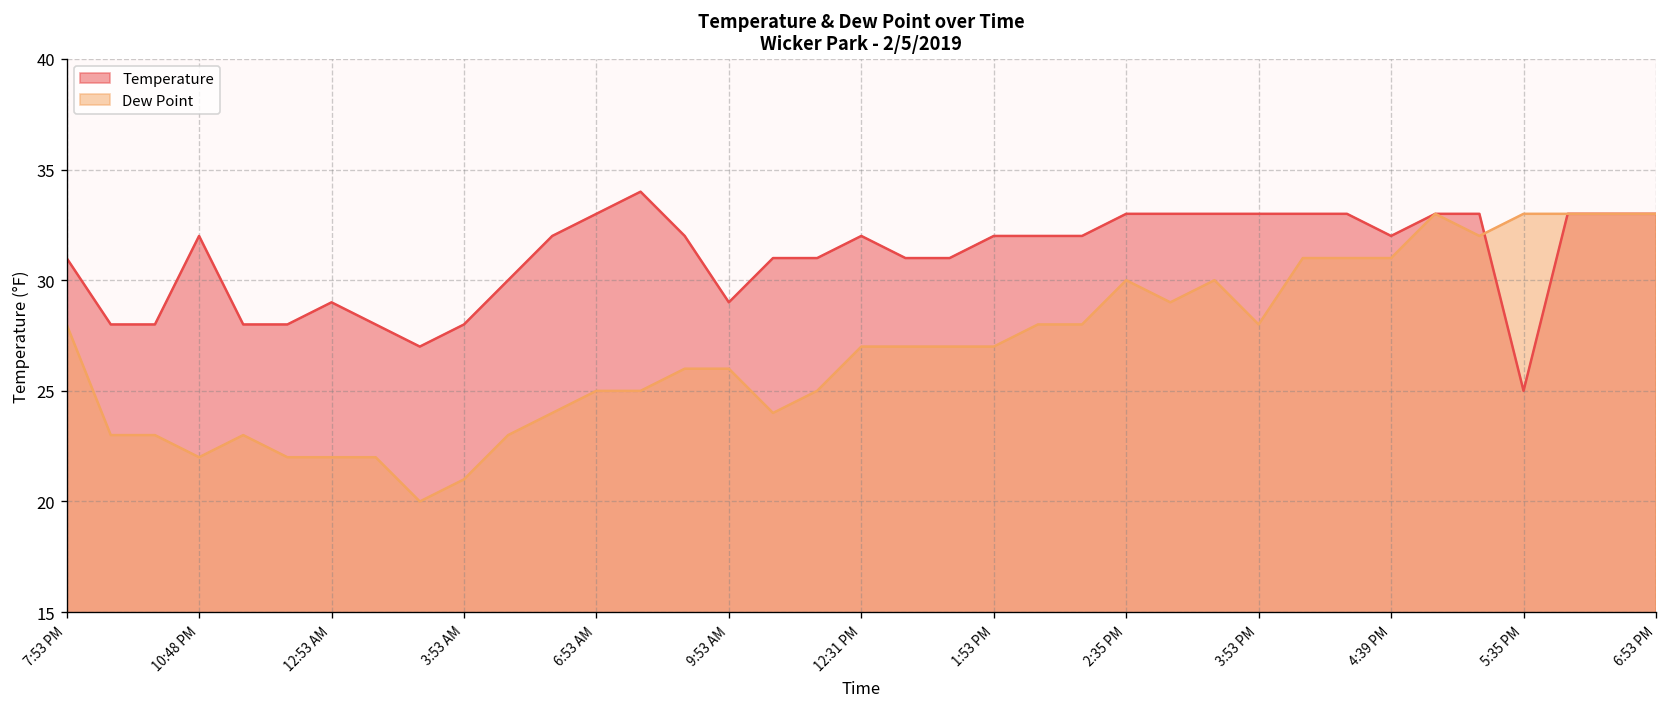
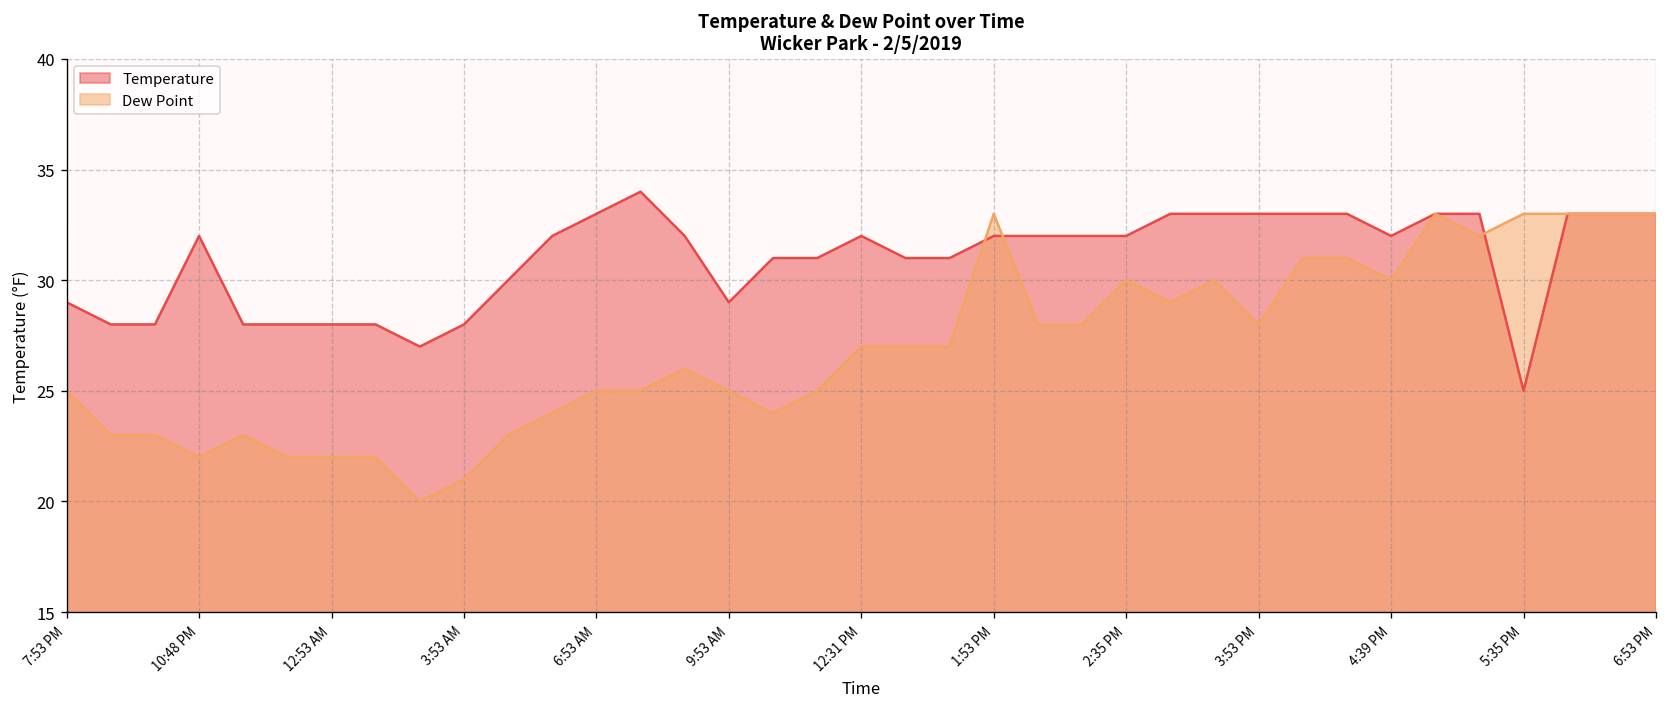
Temperature, 7:53 PM: 31 -> 29
Dew Point, 7:53 PM: 28 -> 25
Temperature, 12:53 AM: 29 -> 28
Dew Point, 9:53 AM: 26 -> 25
Dew Point, 1:53 PM: 27 -> 33
Temperature, 2:35 PM: 33 -> 32
Dew Point, 4:39 PM: 31 -> 30
